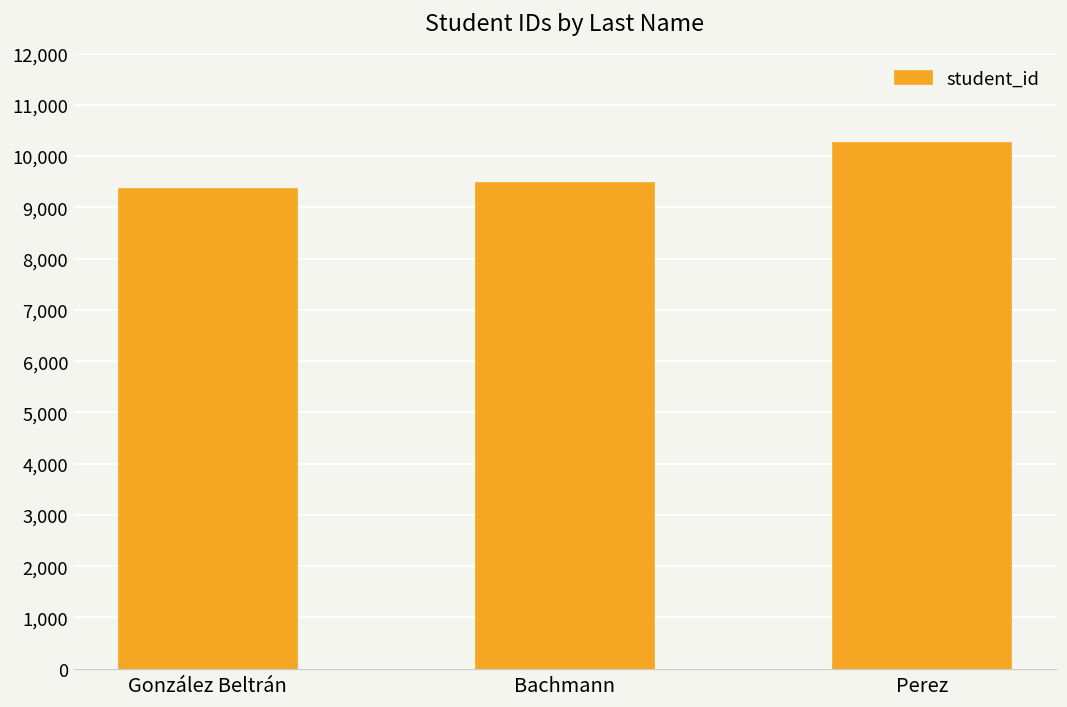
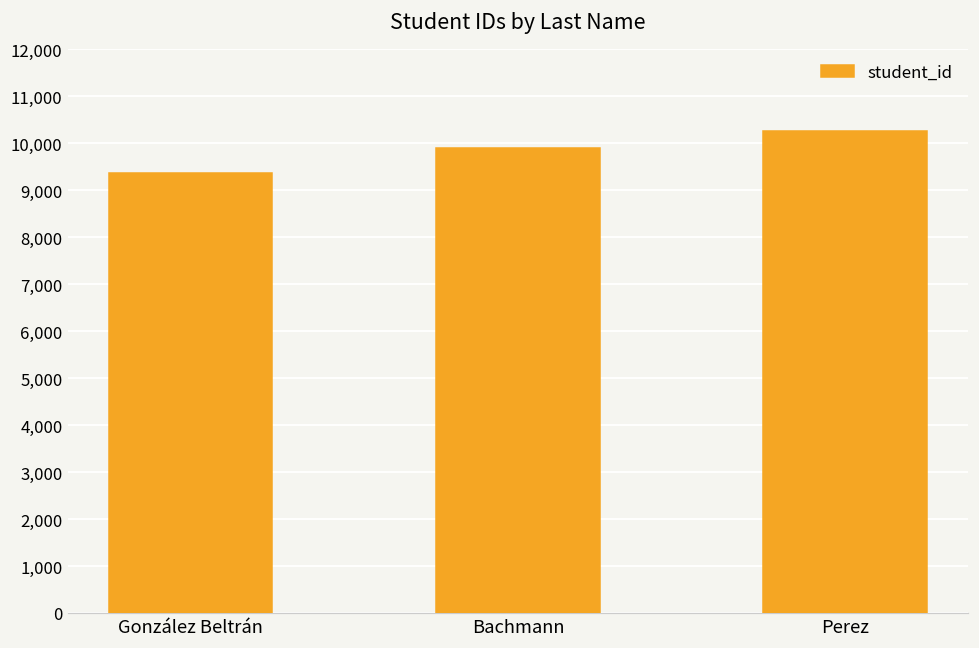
Bachmann: 9,500 -> 9,900
